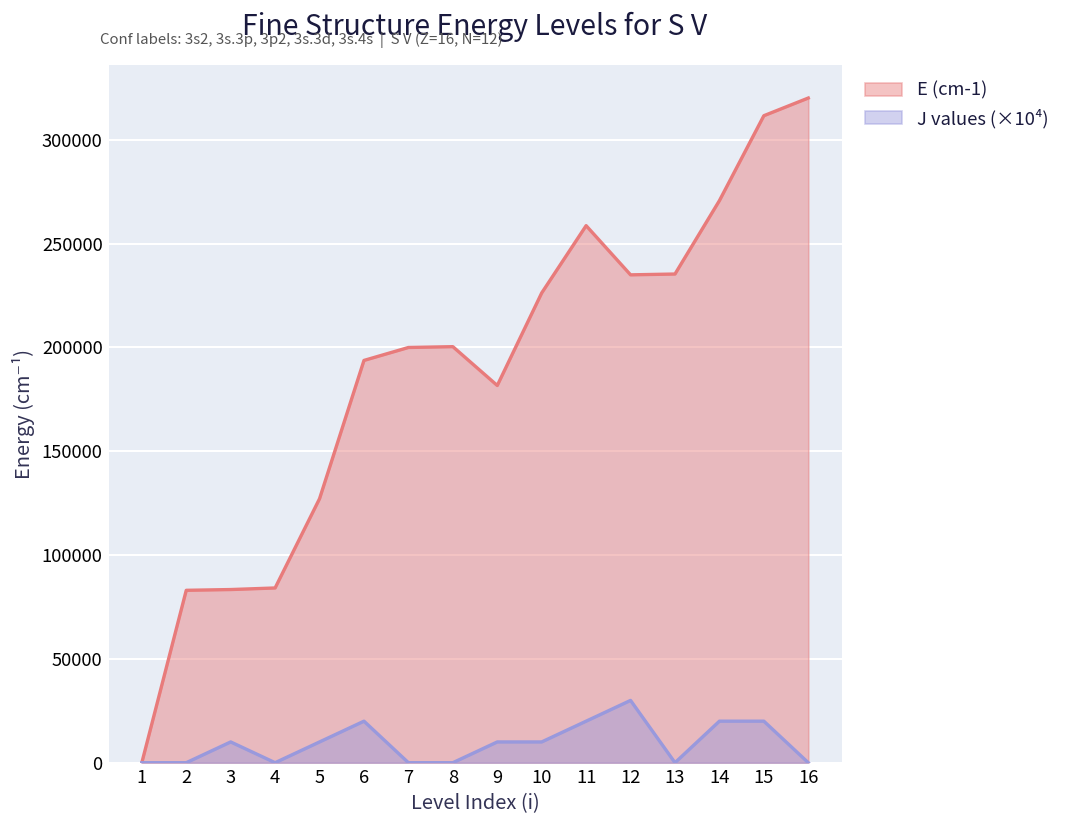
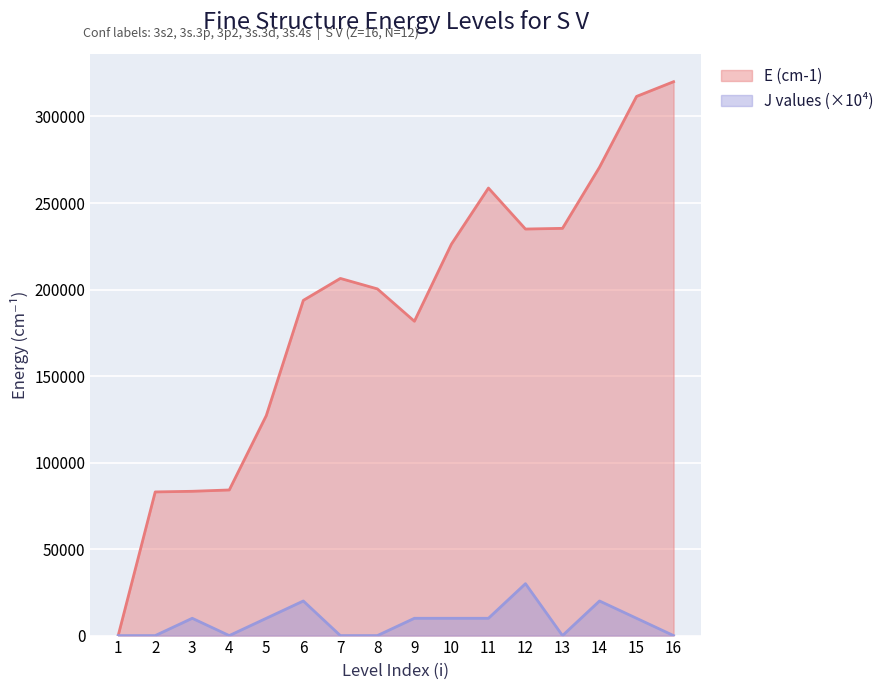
E (cm-1), 7: 200000 -> 206000
J values (×10⁴), 11: 20000 -> 10000
J values (×10⁴), 15: 20000 -> 10000
